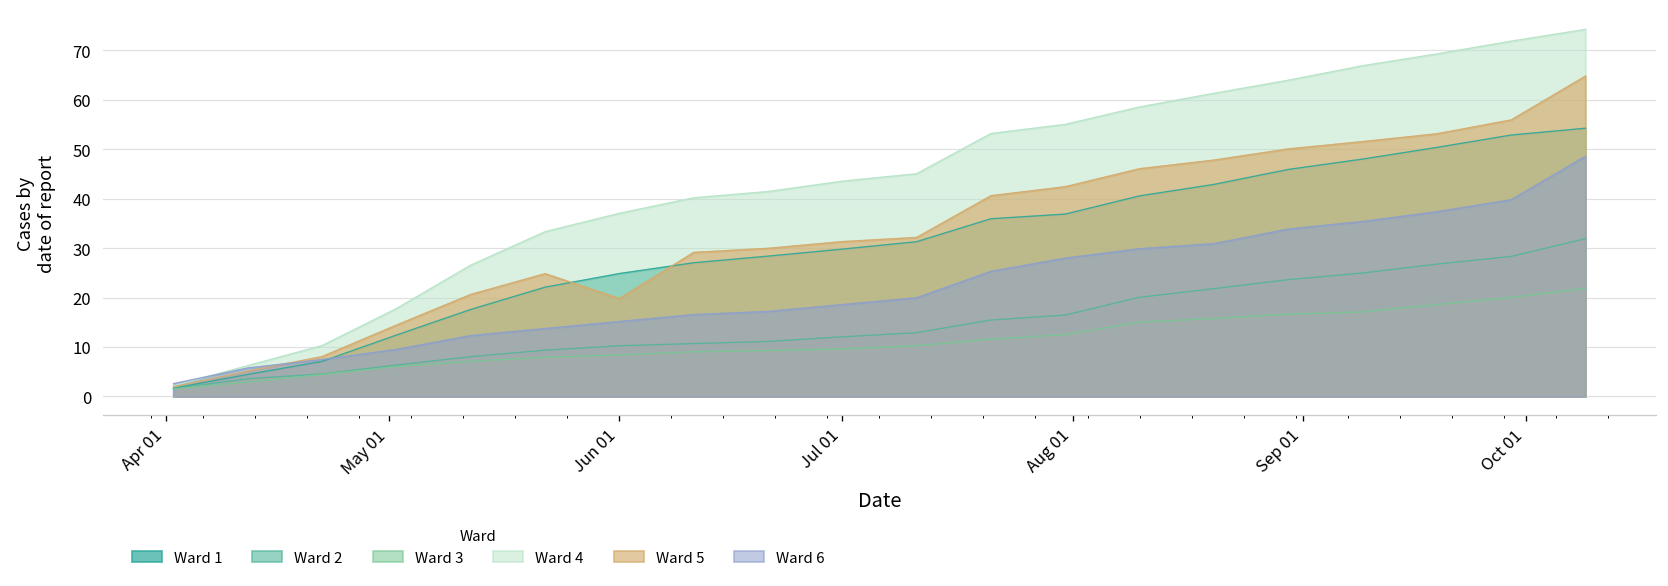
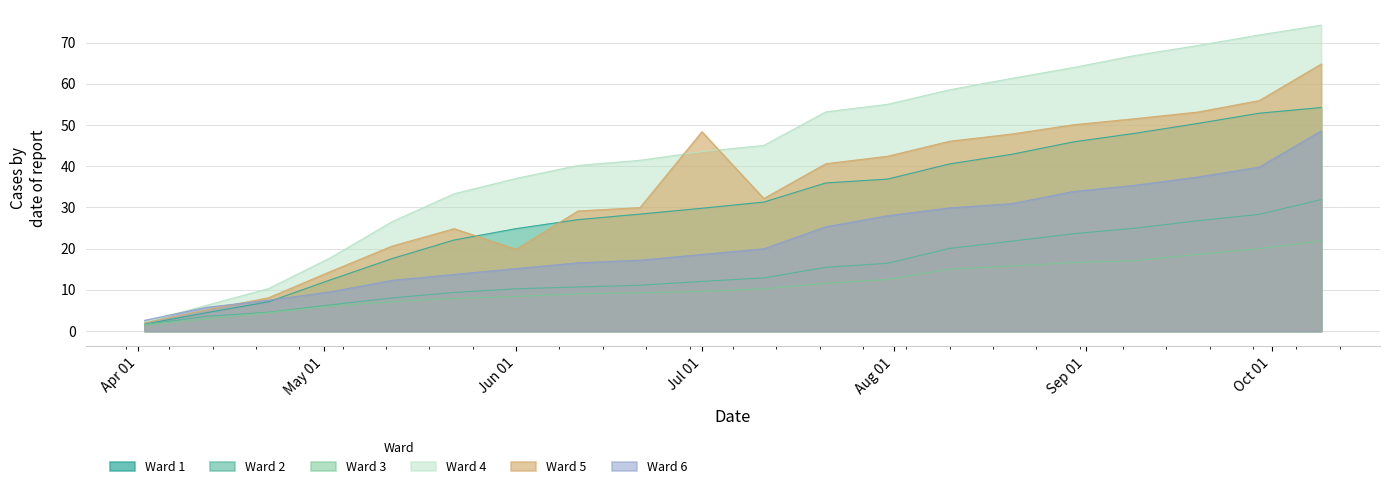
Ward 5, Jul 01: 31 -> 48
